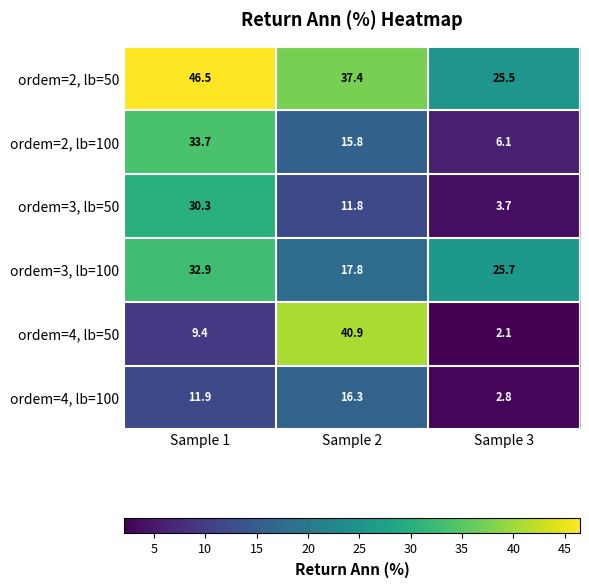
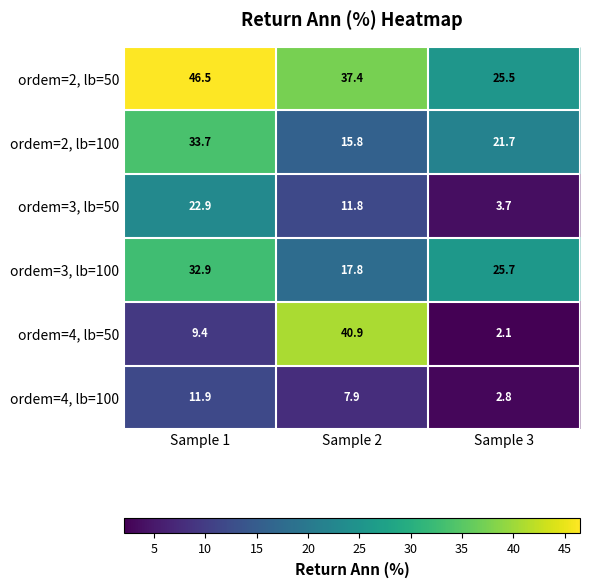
ordem=2, lb=100, Sample 3: 6.1 -> 21.7
ordem=3, lb=50, Sample 1: 30.3 -> 22.9
ordem=4, lb=100, Sample 2: 16.3 -> 7.9
